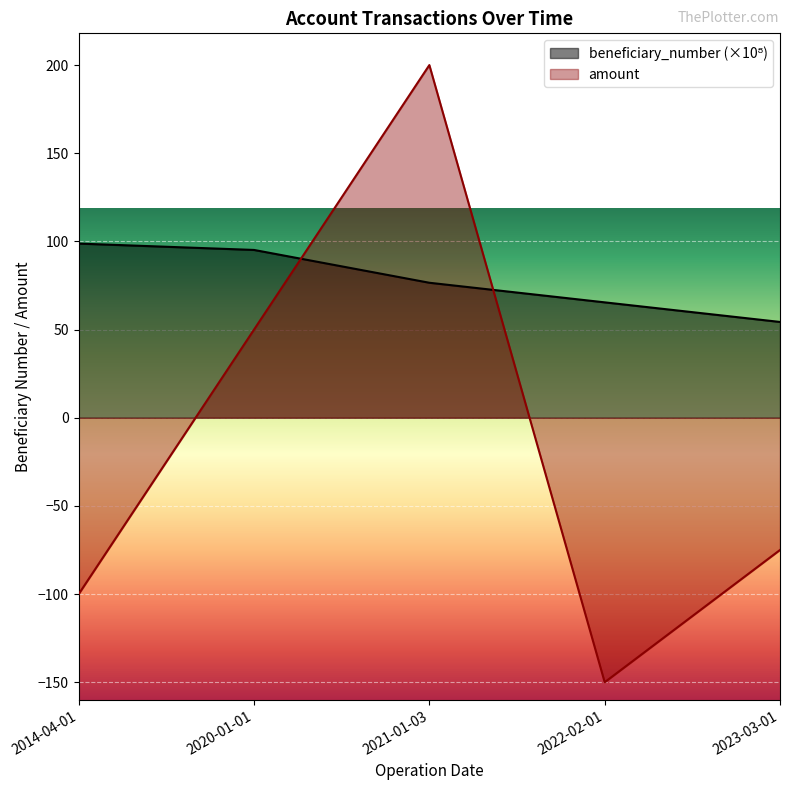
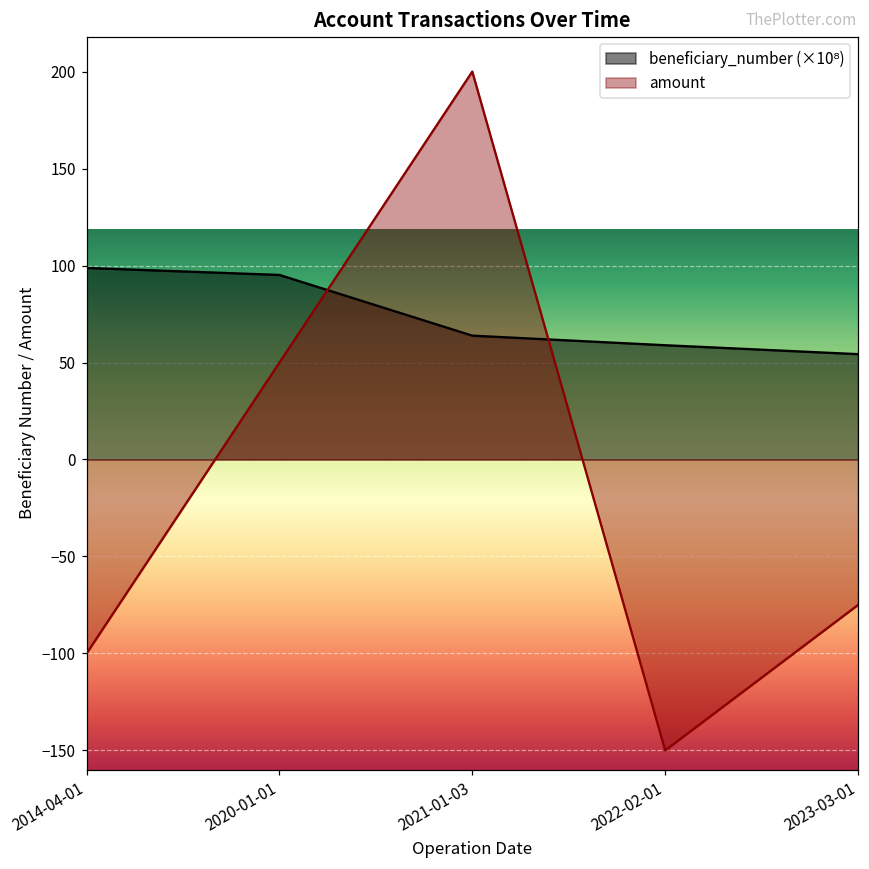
beneficiary_number (×10⁸), 2021-01-03: 77 -> 64
beneficiary_number (×10⁸), 2022-02-01: 65 -> 59
